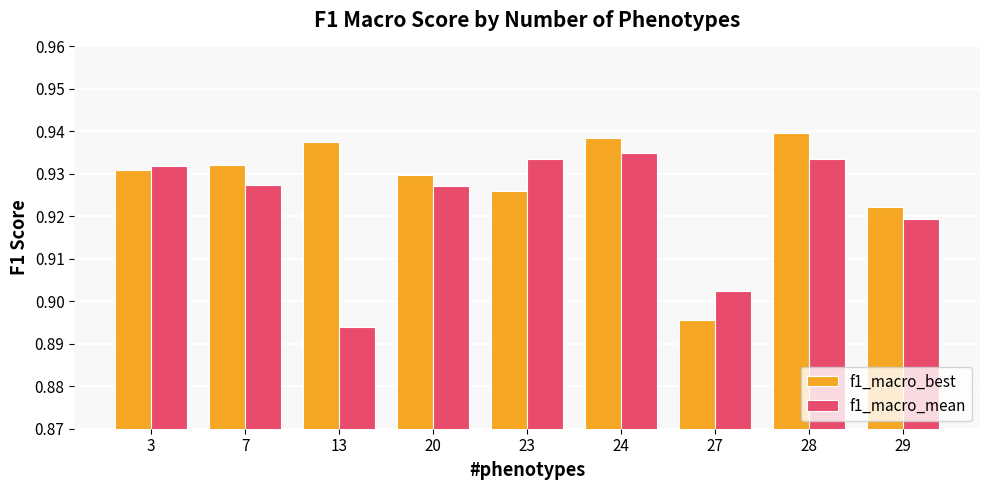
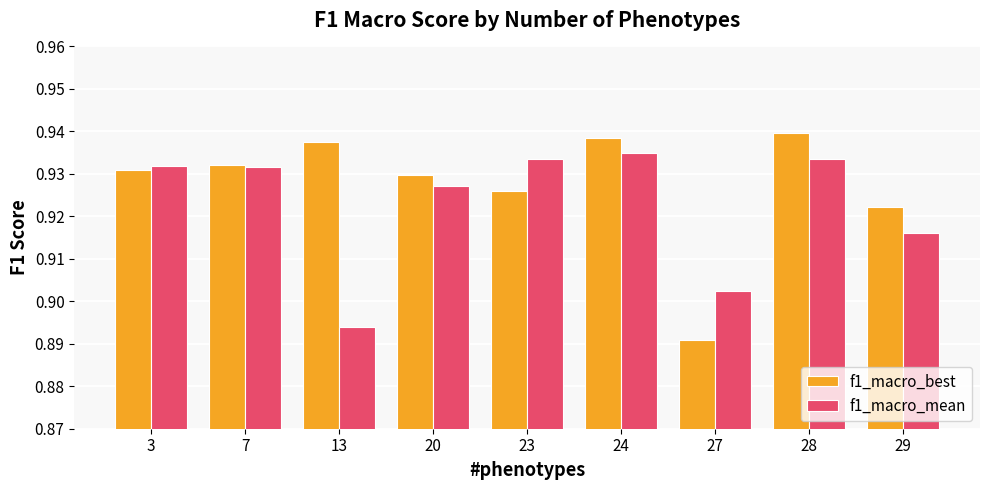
f1_macro_mean, 7: 0.927 -> 0.932
f1_macro_best, 27: 0.896 -> 0.891
f1_macro_mean, 29: 0.919 -> 0.916
